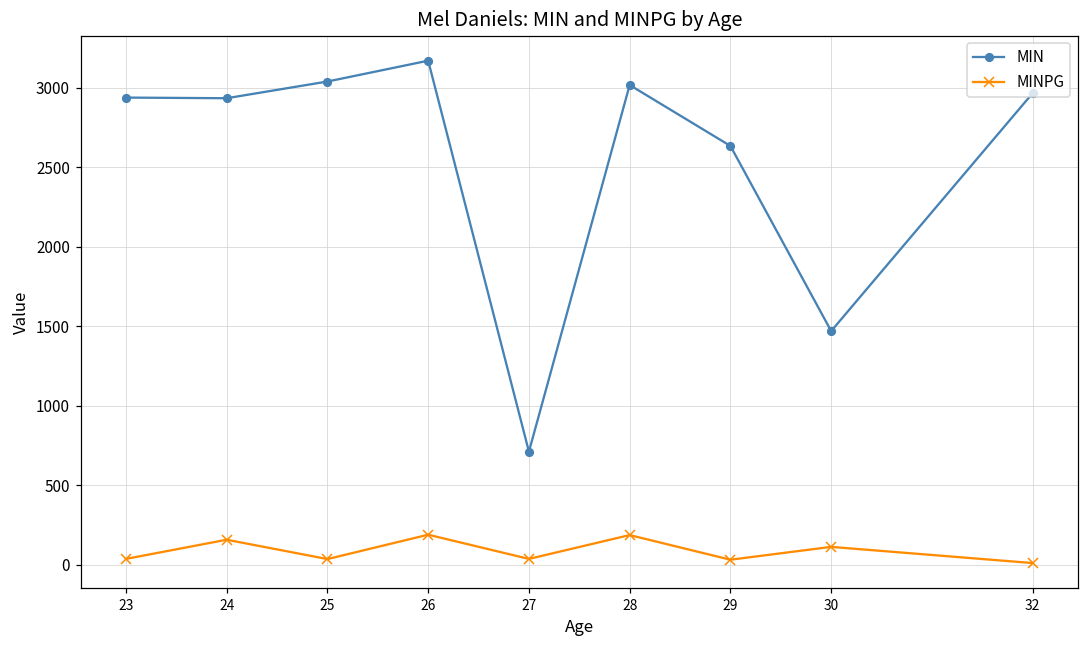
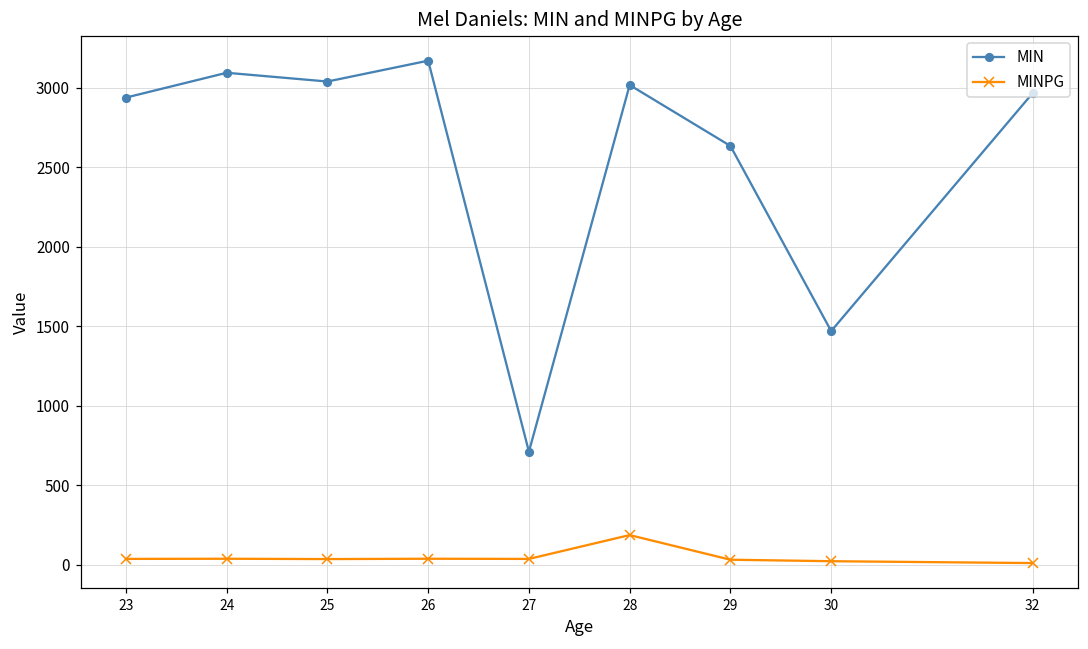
MIN, 24: 2930 -> 3090
MINPG, 24: 160 -> 40
MINPG, 26: 190 -> 40
MINPG, 30: 110 -> 20
